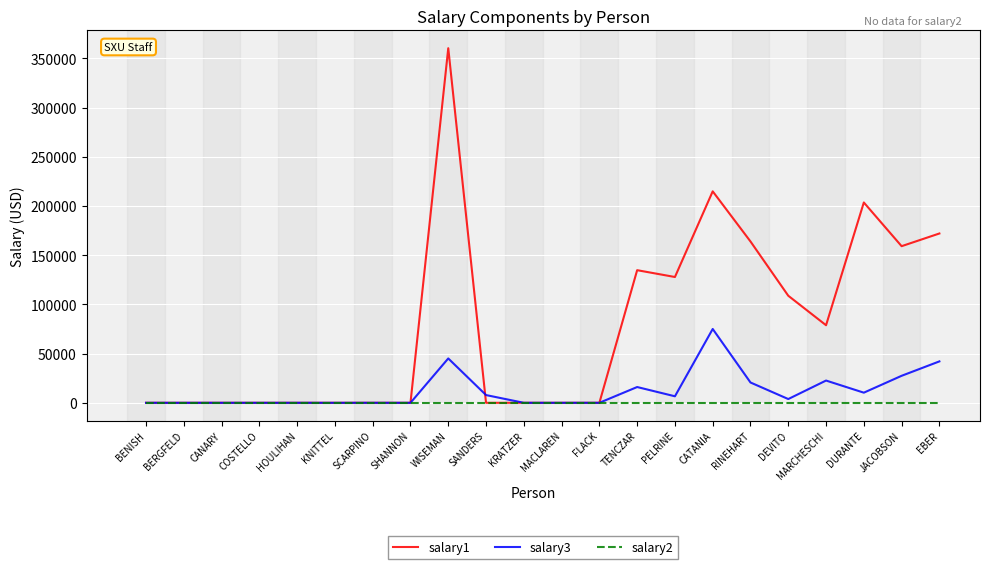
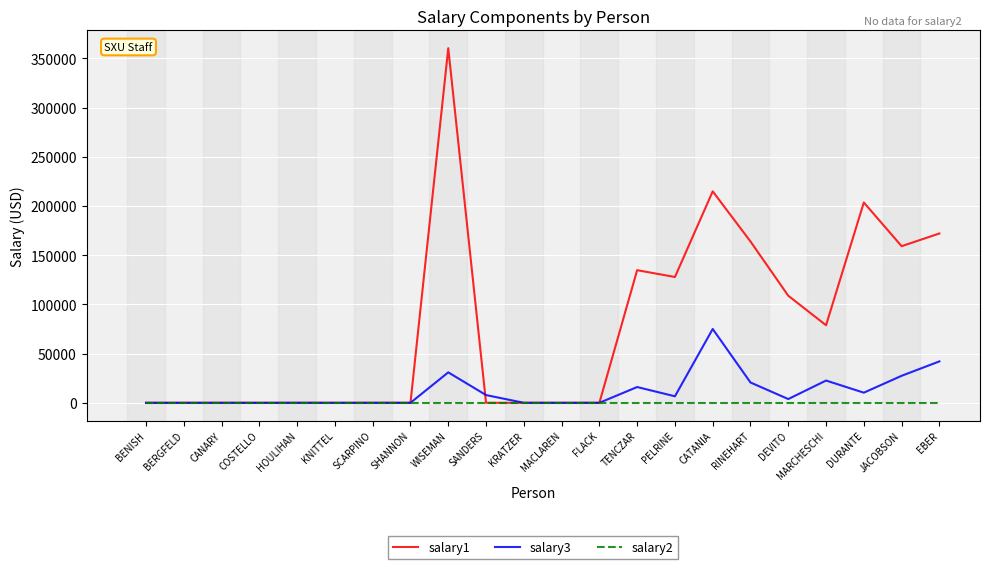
salary3, WISEMAN: 50000 -> 30000
